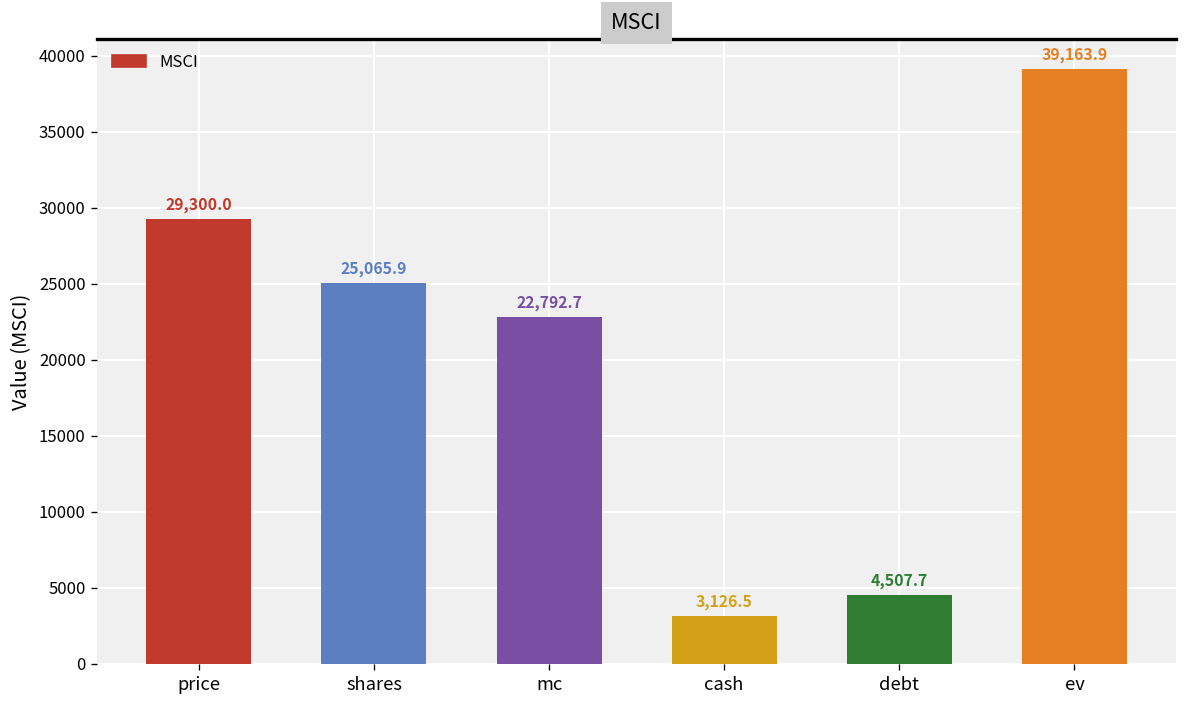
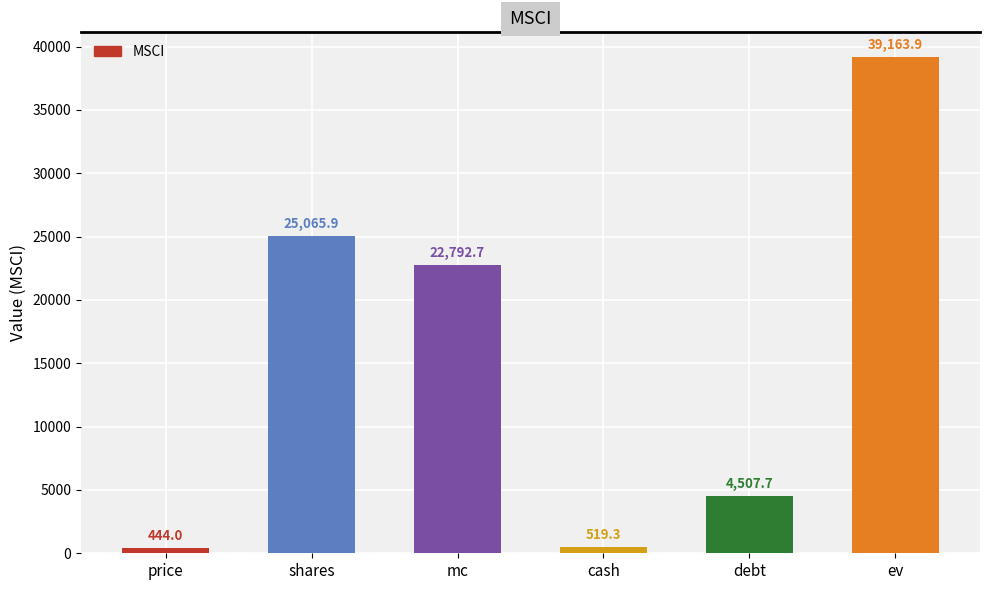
price: 29,300.0 -> 444.0
cash: 3,126.5 -> 519.3
